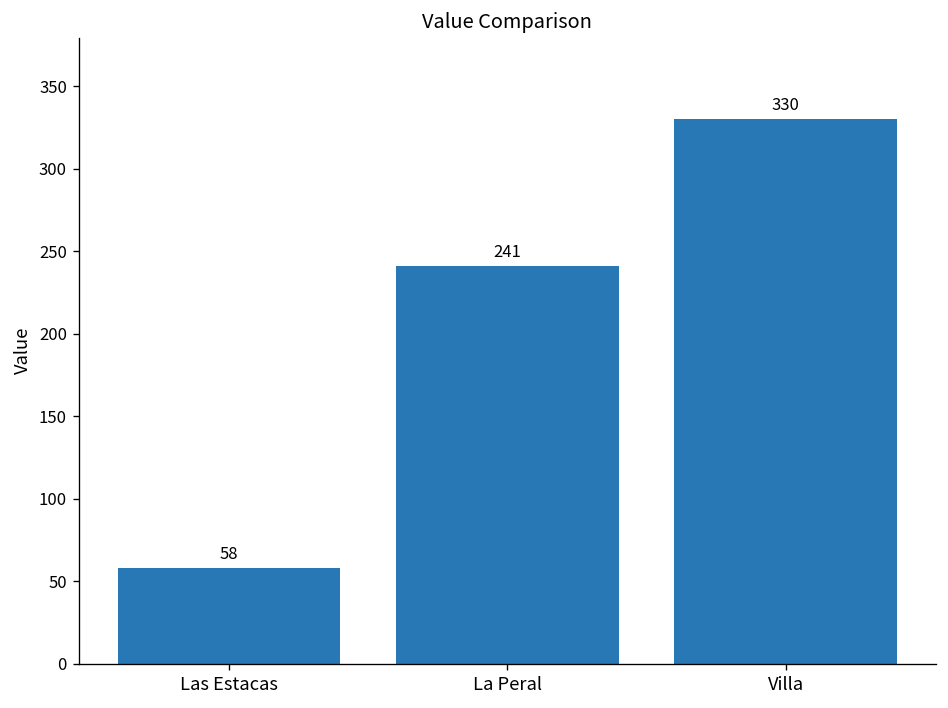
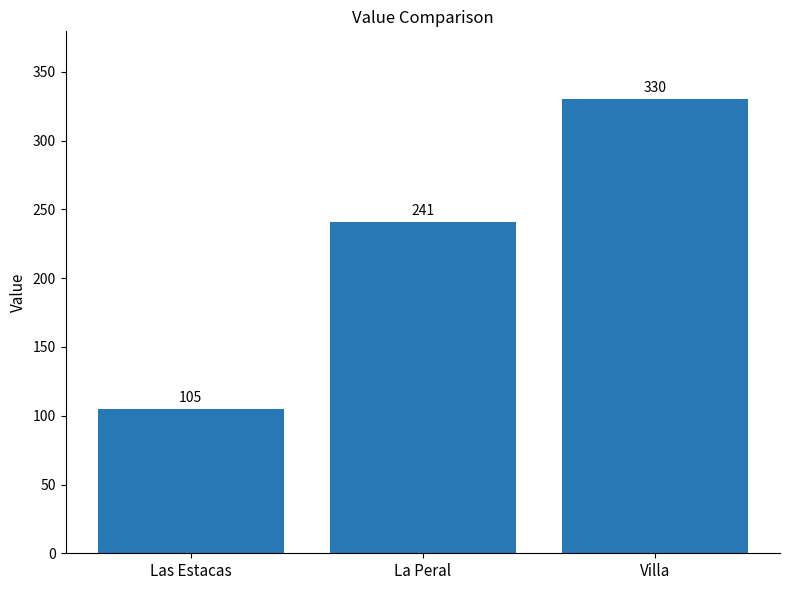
Las Estacas: 58 -> 105
